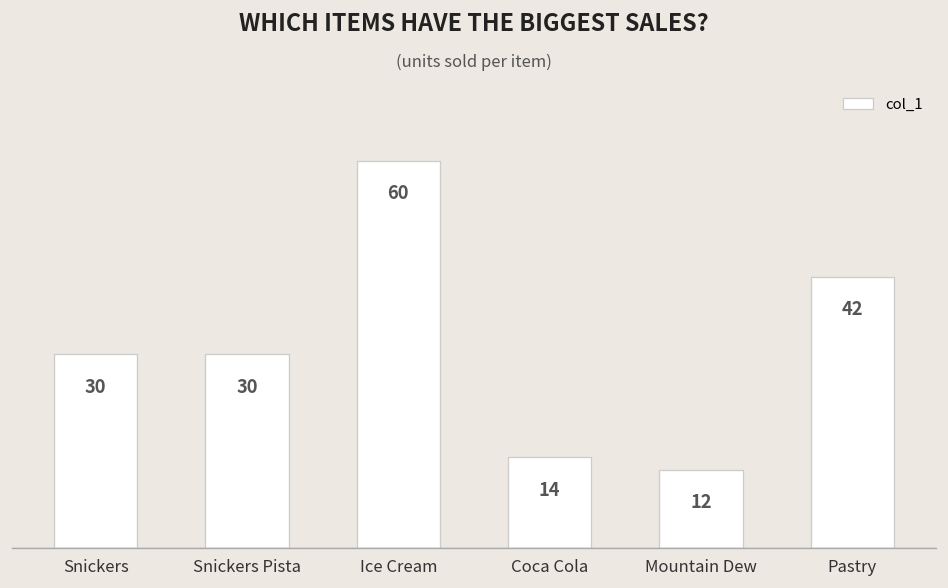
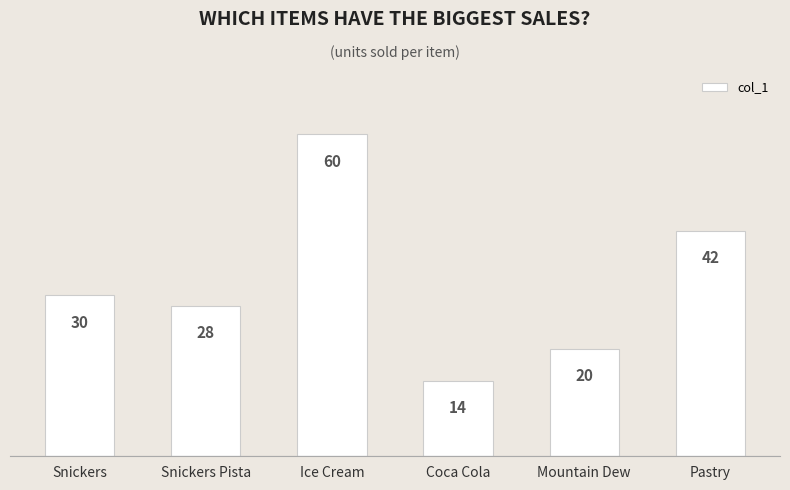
Snickers Pista: 30 -> 28
Mountain Dew: 12 -> 20
